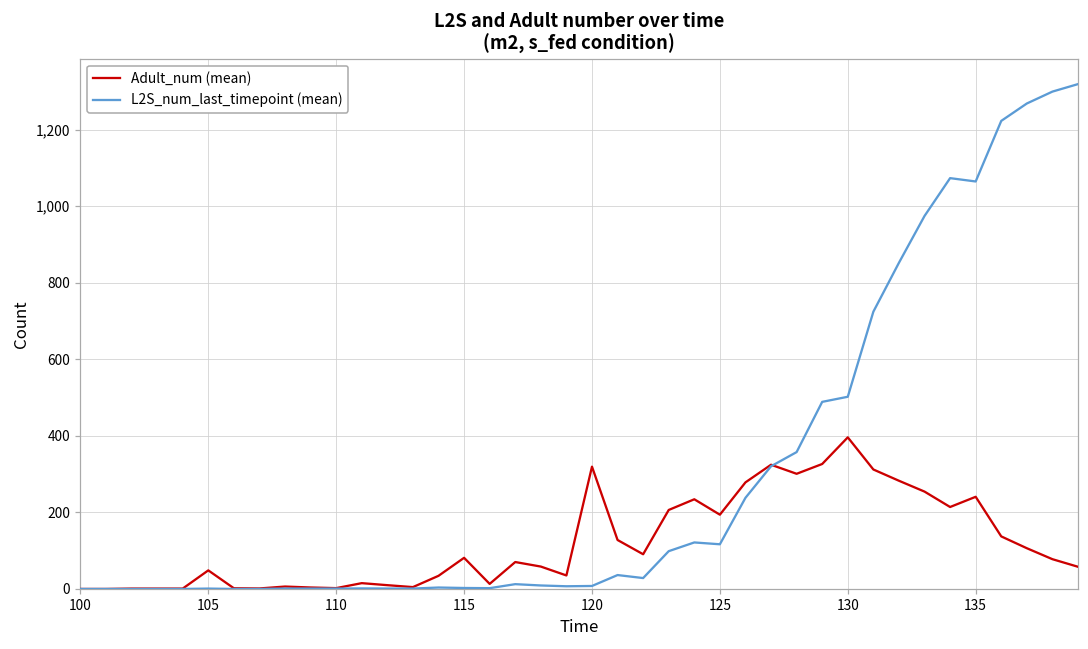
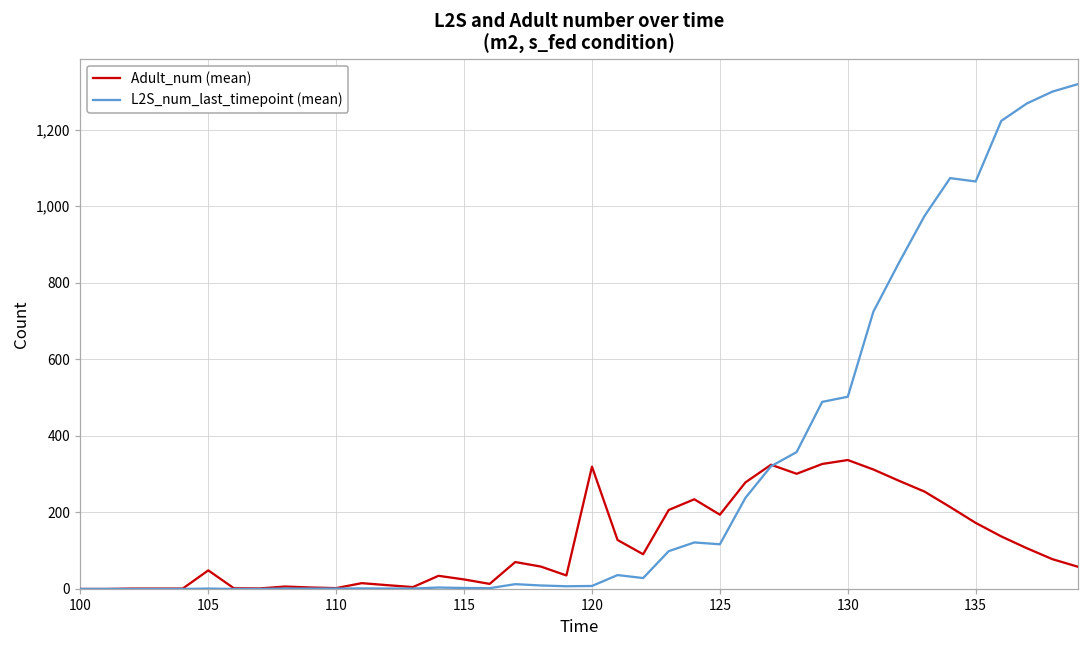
Adult_num (mean), 115: 80 -> 20
Adult_num (mean), 130: 400 -> 340
Adult_num (mean), 135: 240 -> 170
